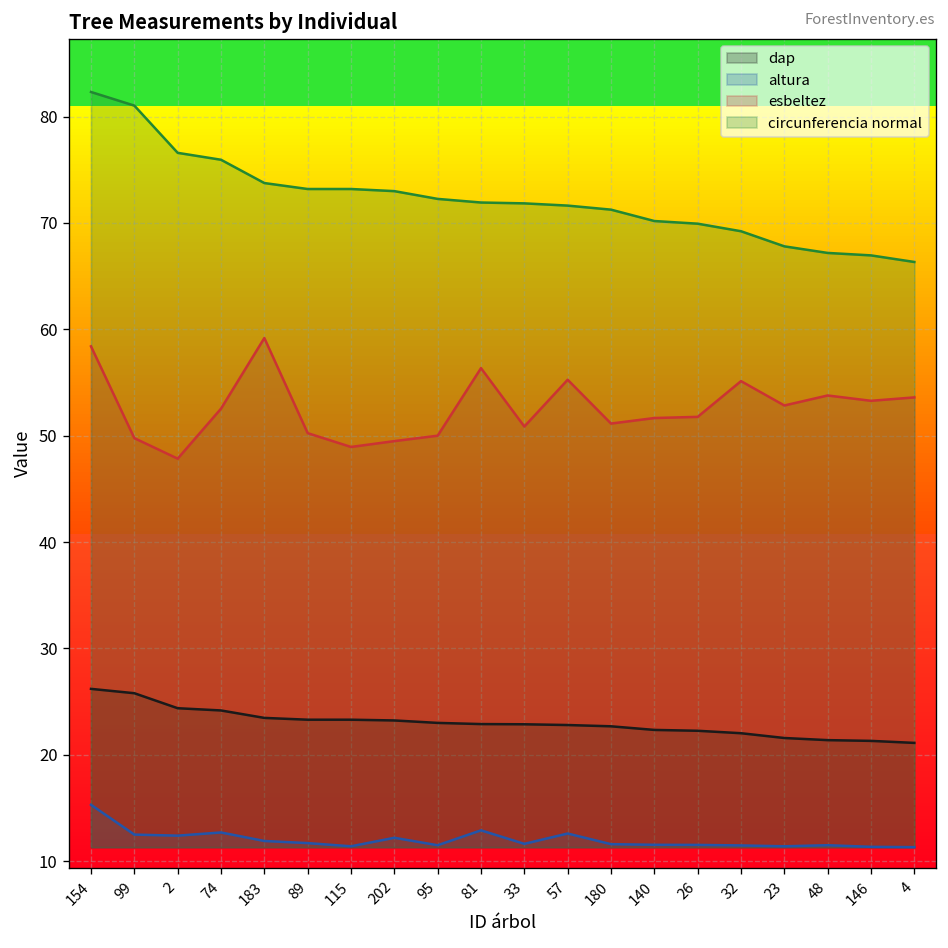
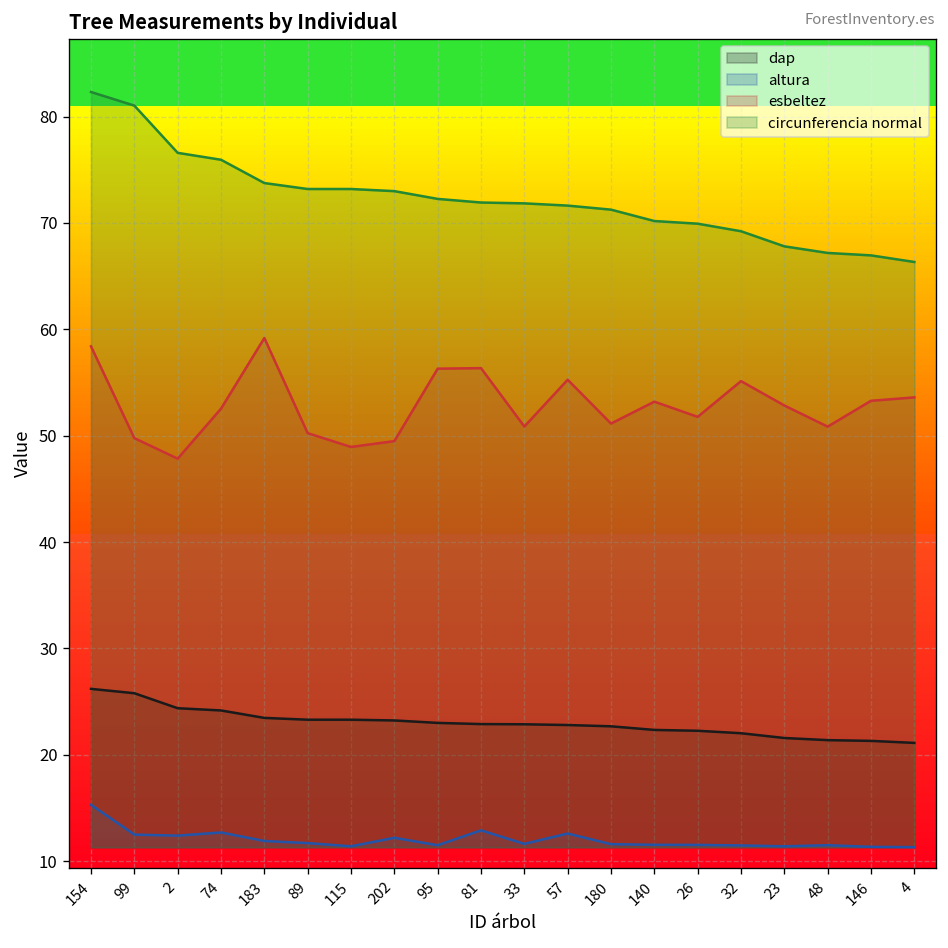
esbeltez, 95: 50 -> 56
esbeltez, 140: 52 -> 53
esbeltez, 48: 54 -> 51
